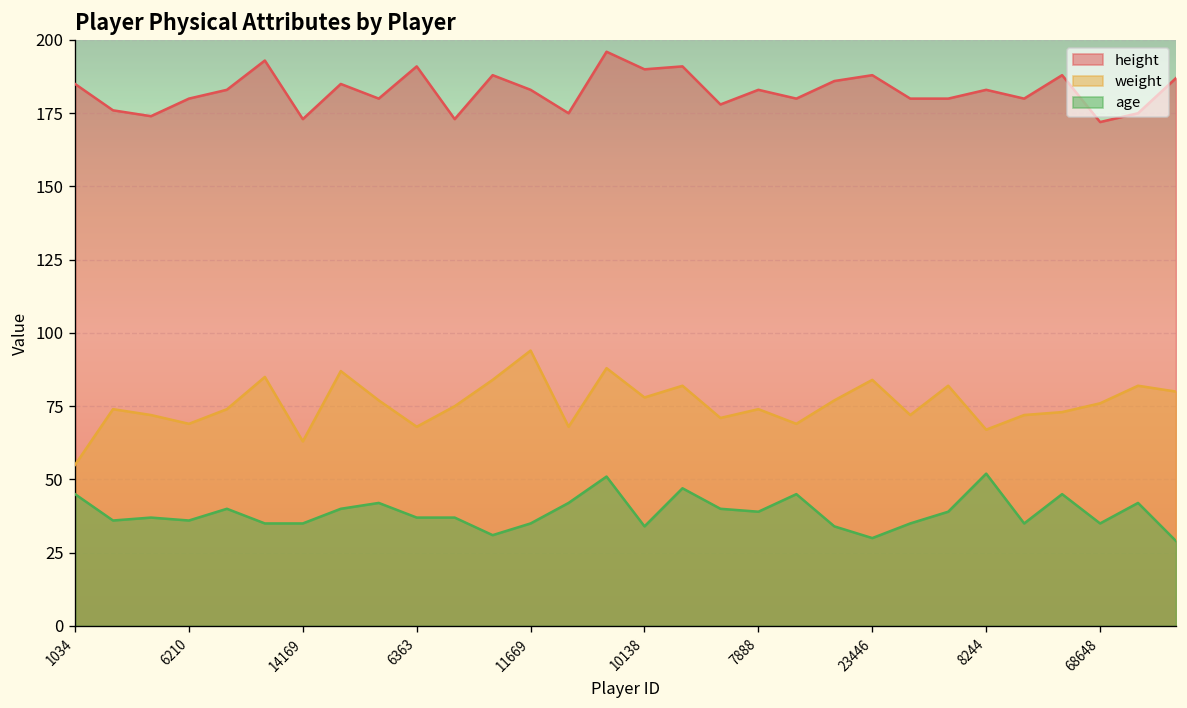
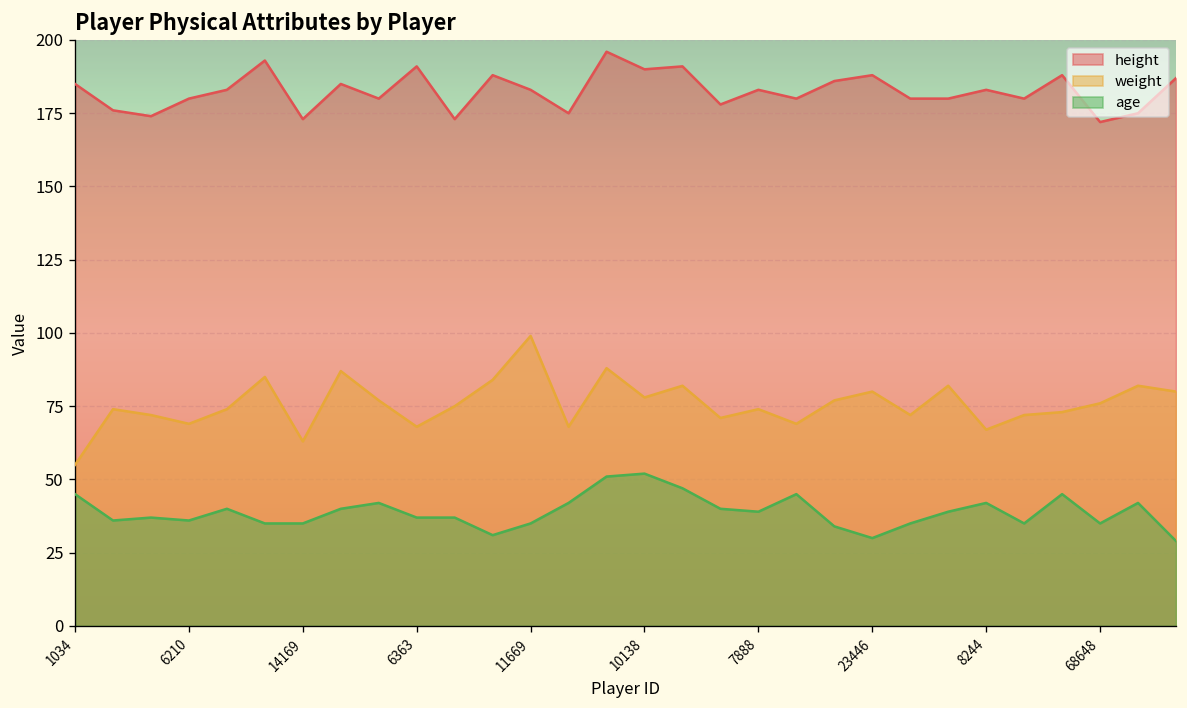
weight, 11669: 94 -> 99
age, 10138: 34 -> 52
weight, 23446: 84 -> 80
age, 8244: 52 -> 42
